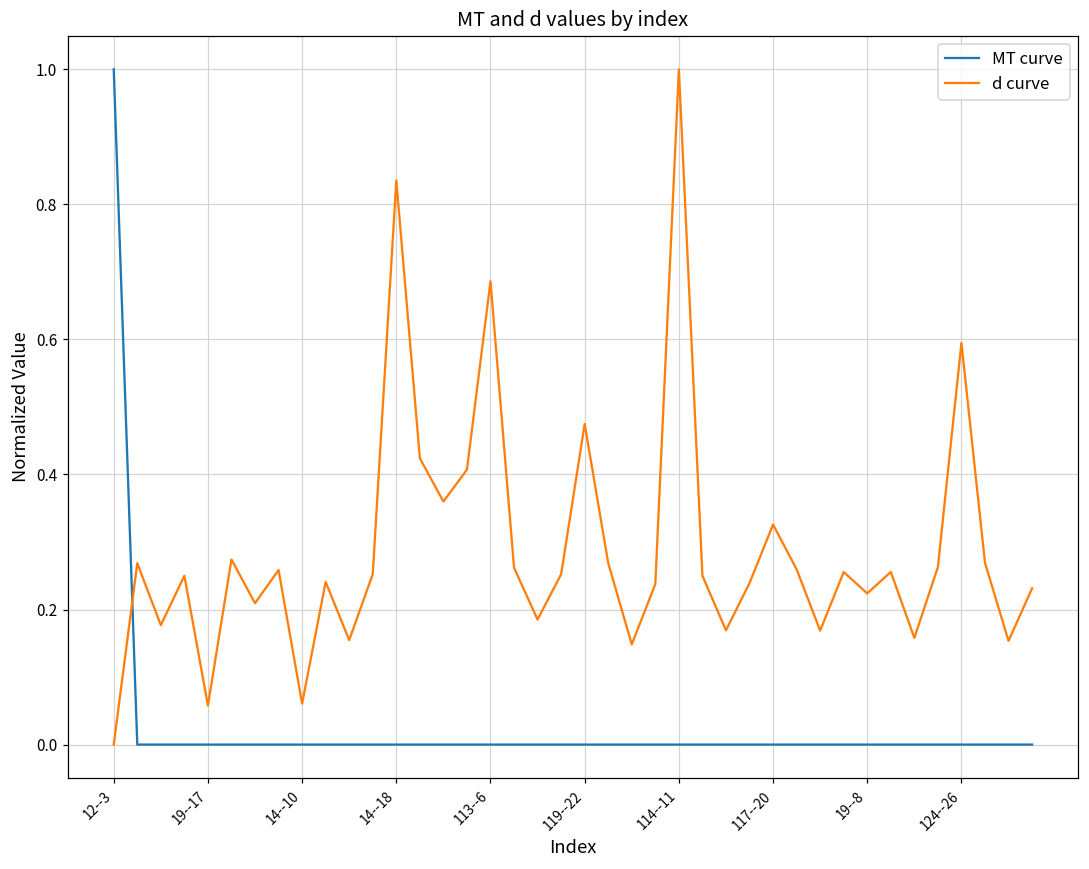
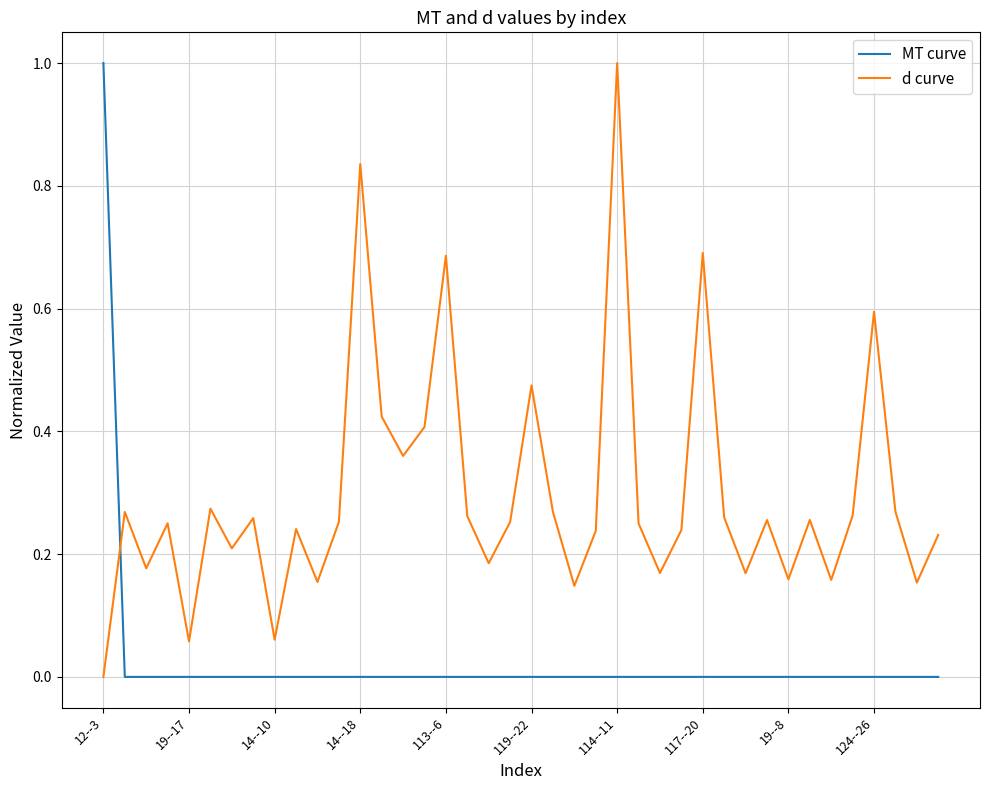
d curve, 117--20: 0.33 -> 0.69
d curve, 19--8: 0.22 -> 0.16
